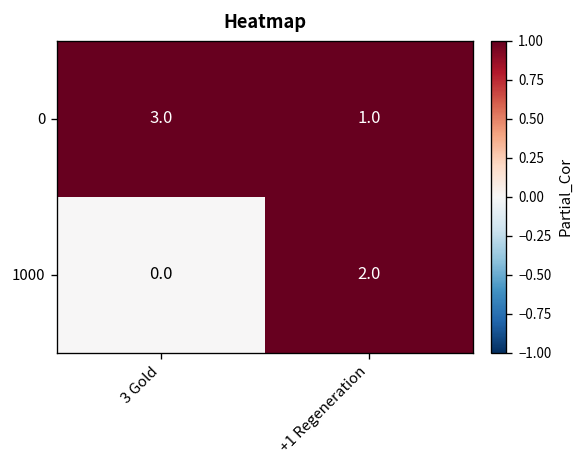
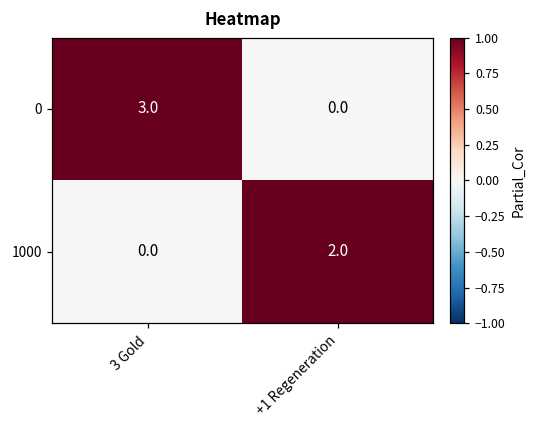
0, +1 Regeneration: 1.0 -> 0.0
